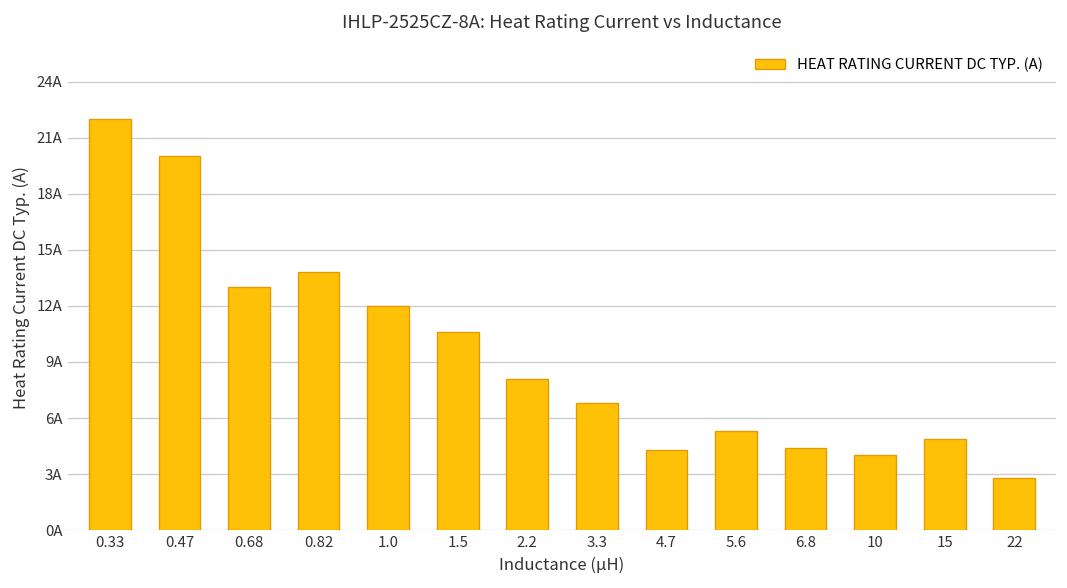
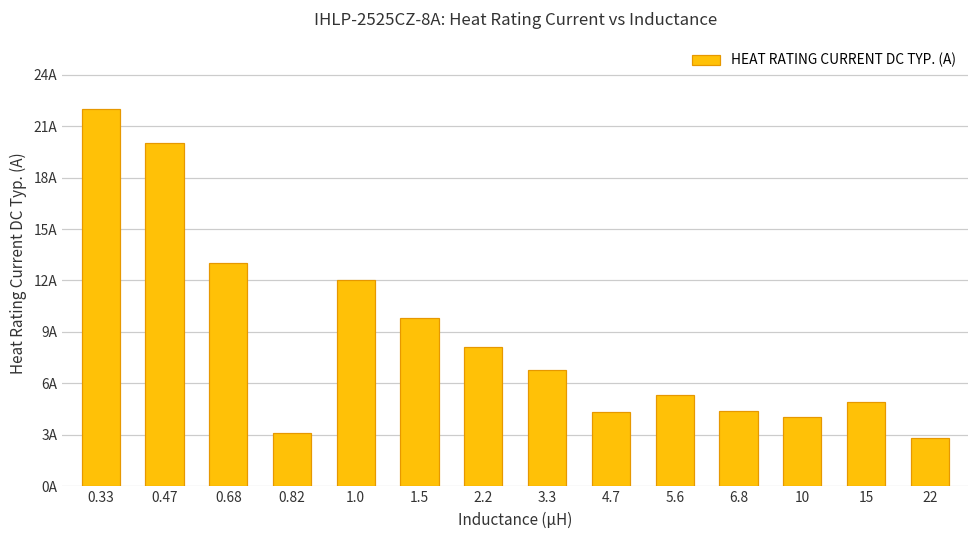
0.82: 13.8A -> 3.1A
1.5: 10.6A -> 9.8A
